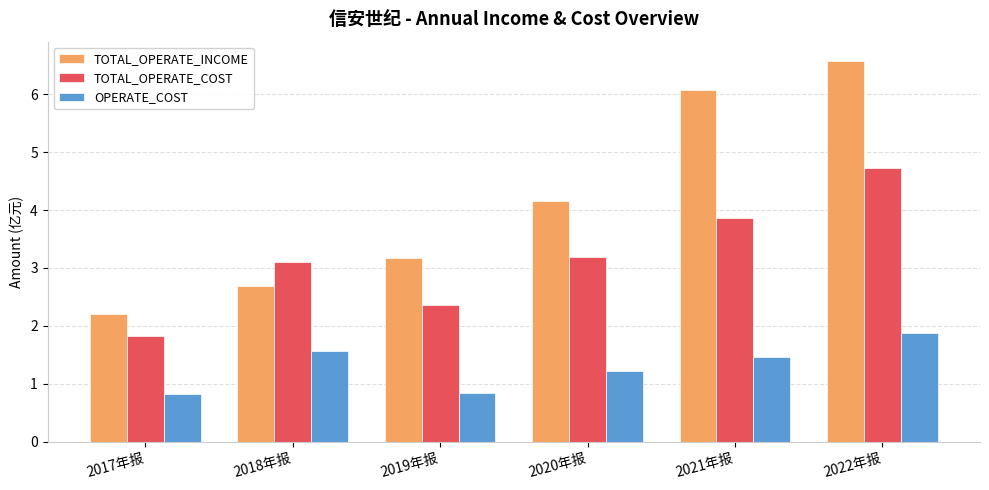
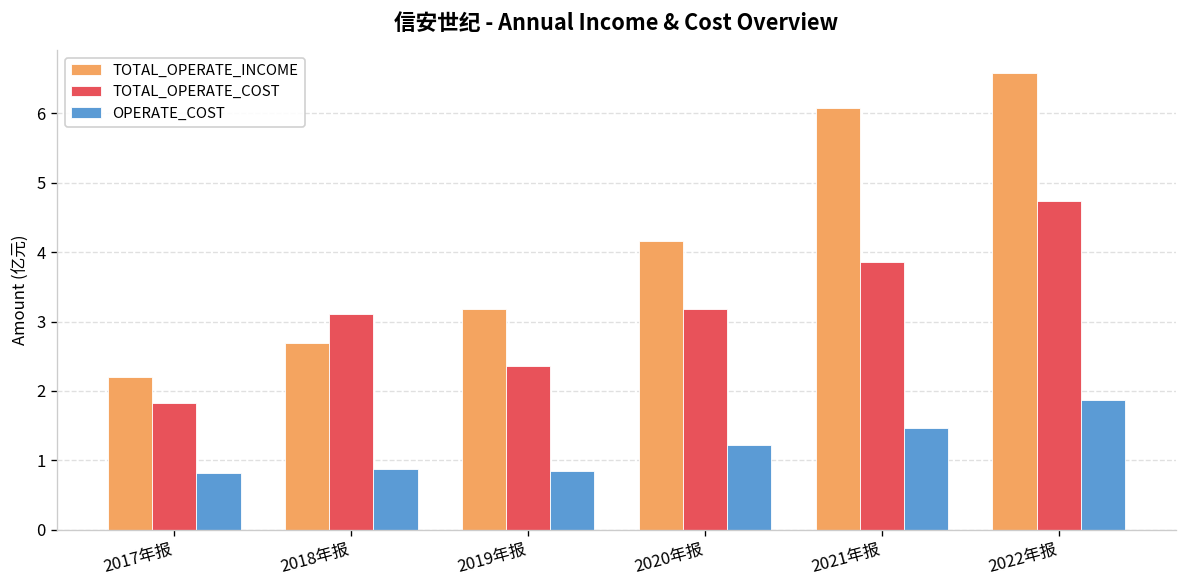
OPERATE_COST, 2018年报: 1.6 -> 0.9
